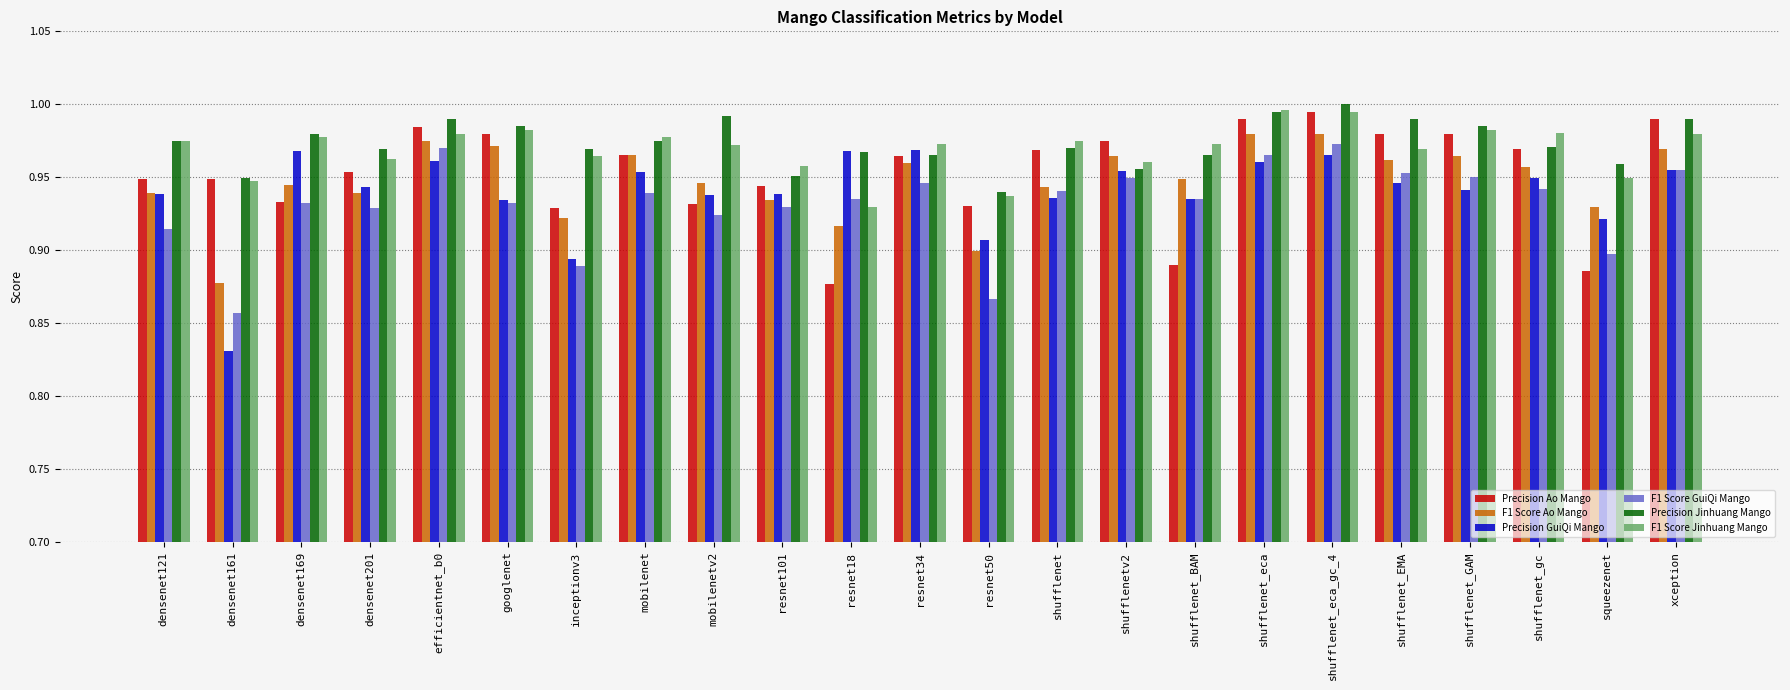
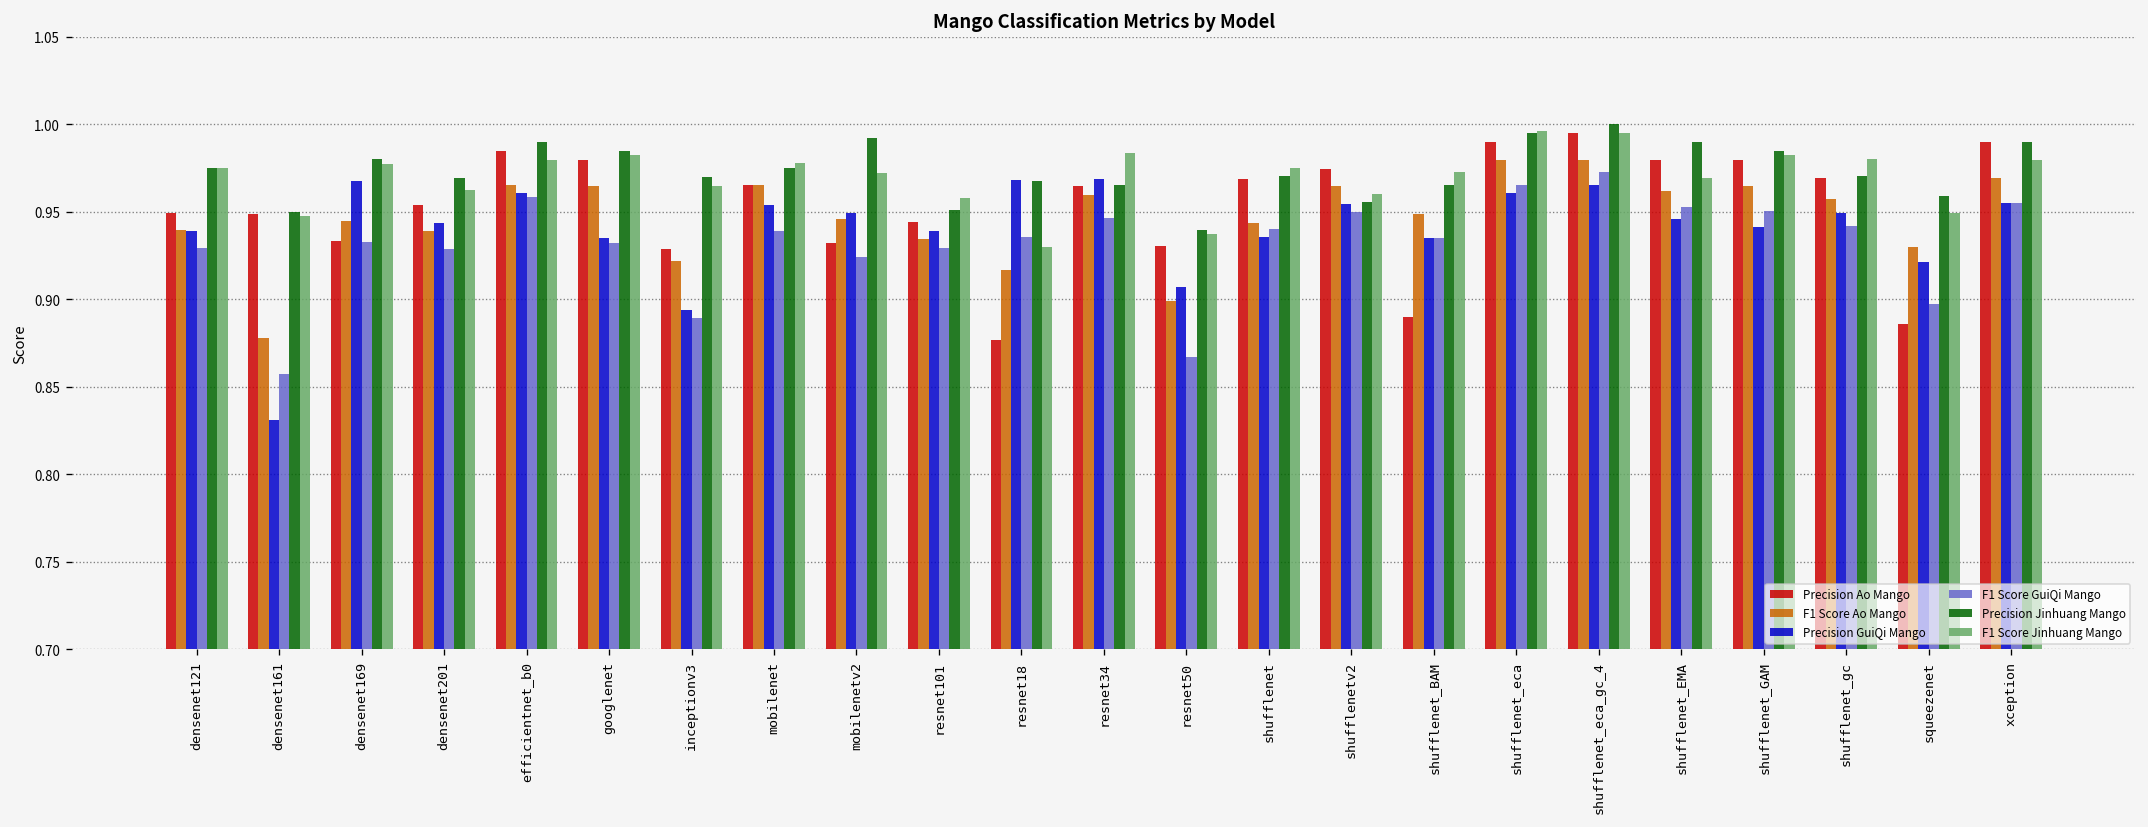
F1 Score GuiQi Mango, densenet121: 0.915 -> 0.929
F1 Score Ao Mango, efficientnet_b0: 0.975 -> 0.965
F1 Score GuiQi Mango, efficientnet_b0: 0.970 -> 0.958
F1 Score Ao Mango, googlenet: 0.972 -> 0.965
Precision GuiQi Mango, mobilenetv2: 0.938 -> 0.949
F1 Score Jinhuang Mango, resnet34: 0.973 -> 0.984
